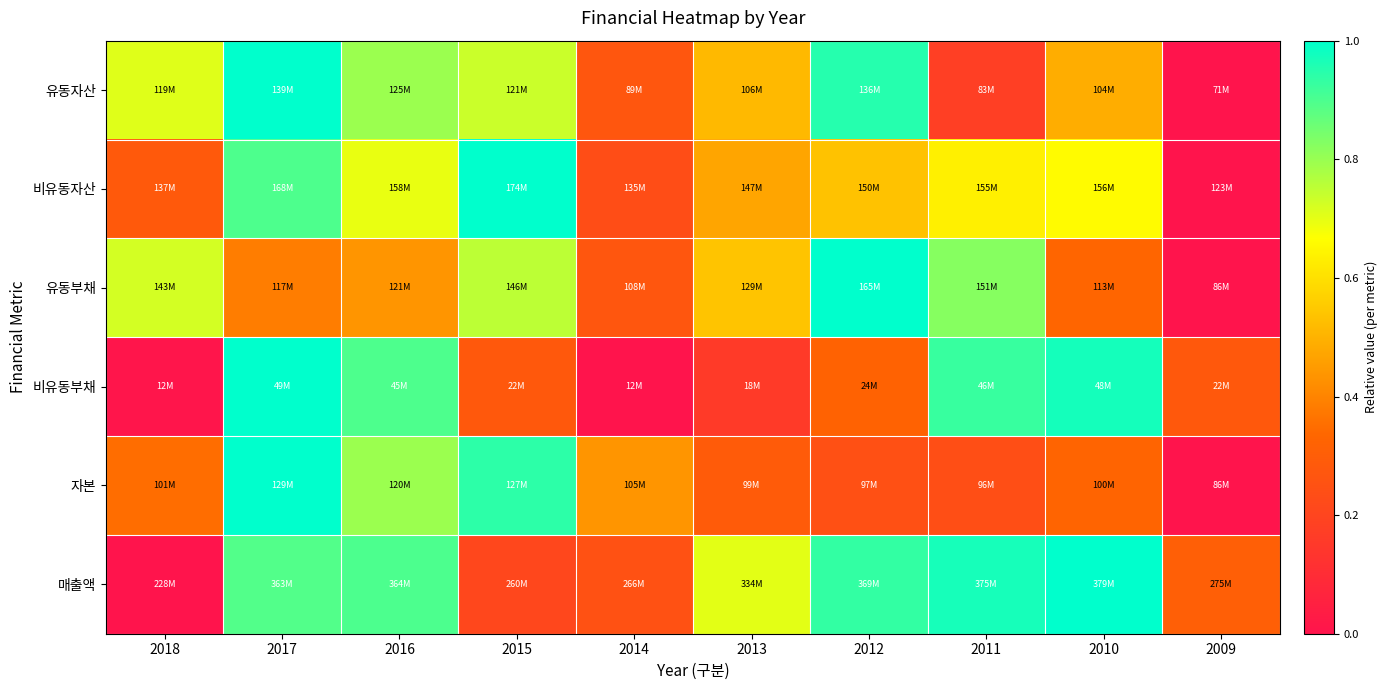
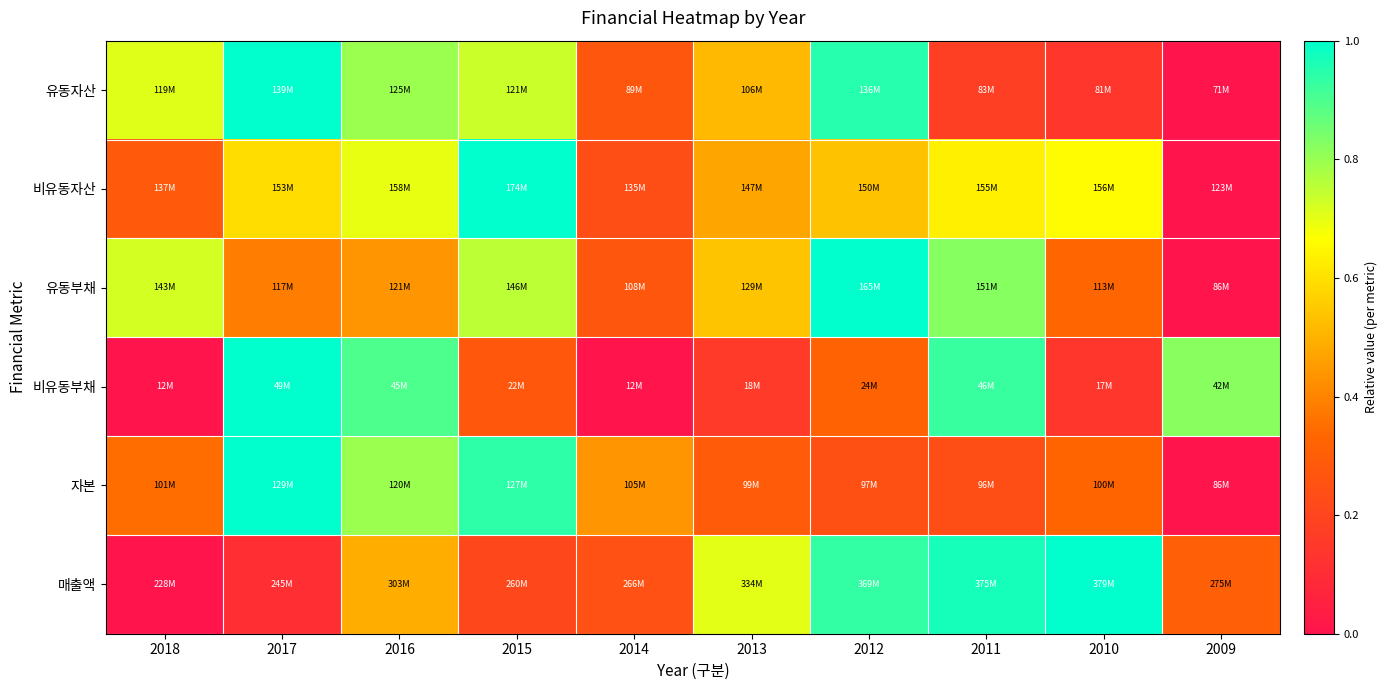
유동자산, 2010: 104M -> 81M
비유동자산, 2017: 168M -> 153M
비유동부채, 2010: 48M -> 17M
비유동부채, 2009: 22M -> 42M
매출액, 2017: 363M -> 245M
매출액, 2016: 364M -> 303M
